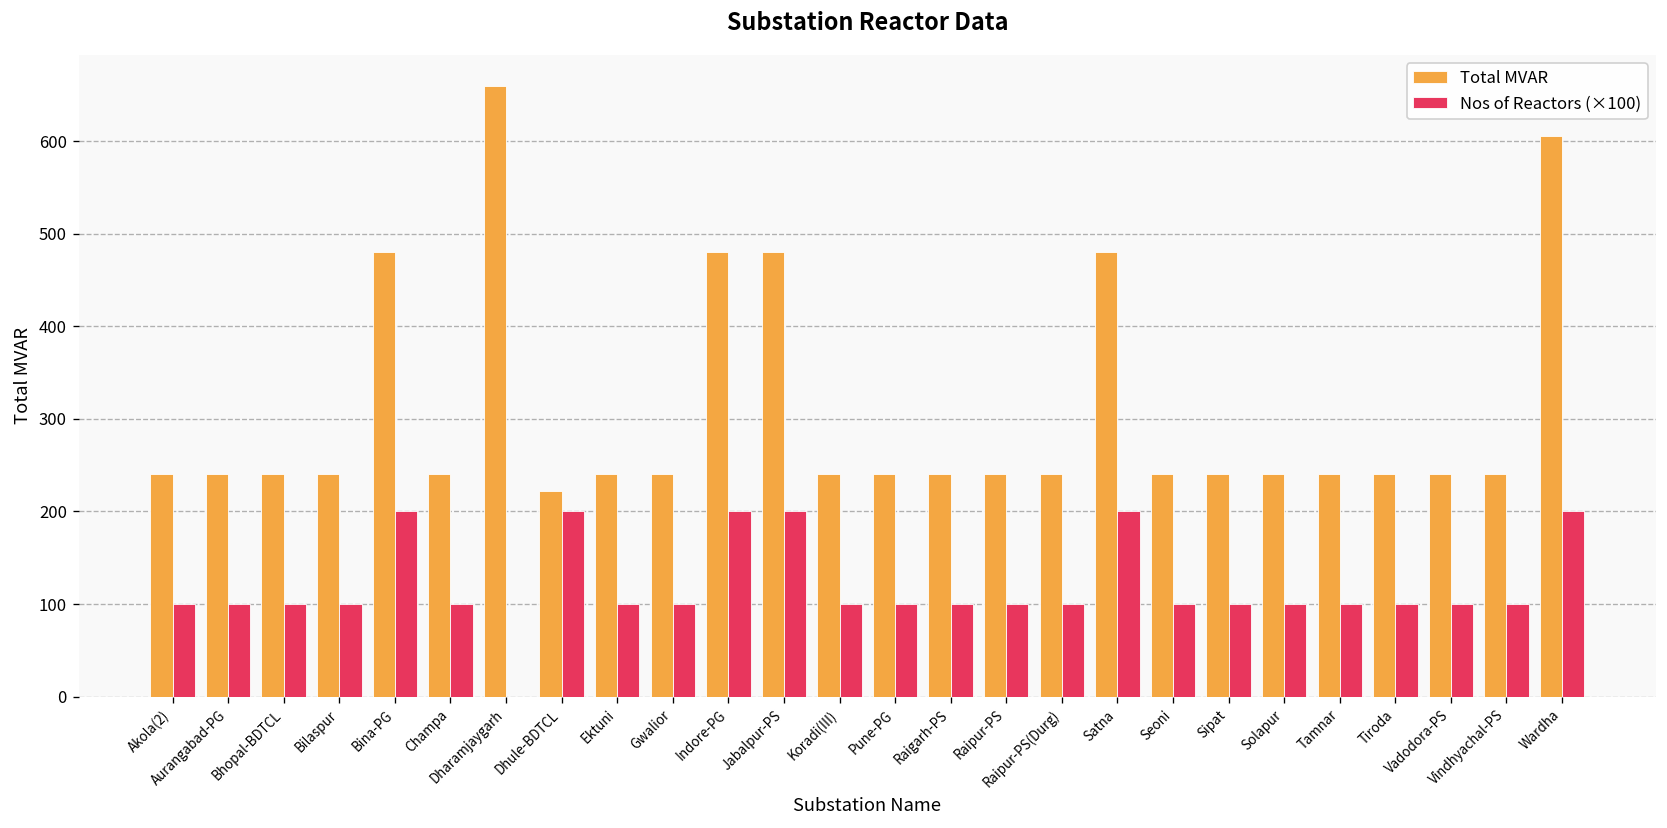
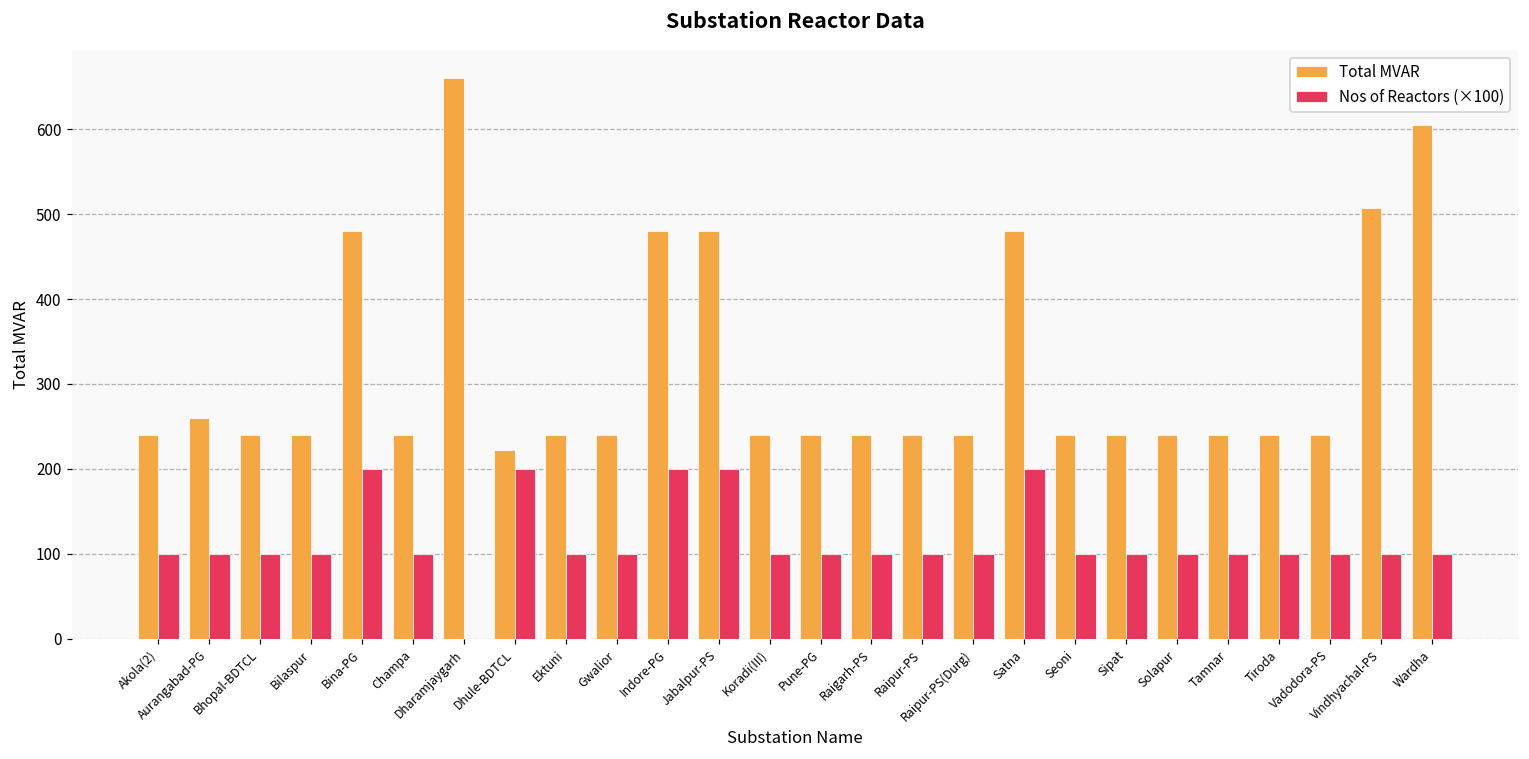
Total MVAR, Aurangabad-PG: 240 -> 260
Total MVAR, Vindhyachal-PS: 240 -> 510
Nos of Reactors (×100), Wardha: 200 -> 100
